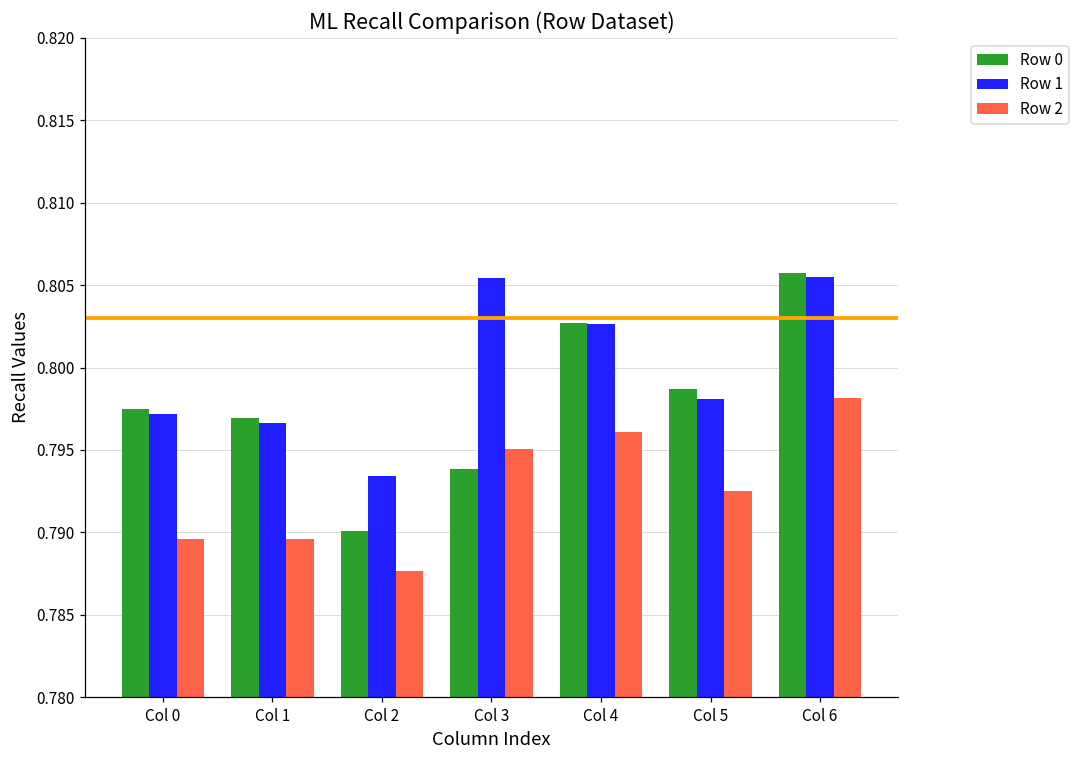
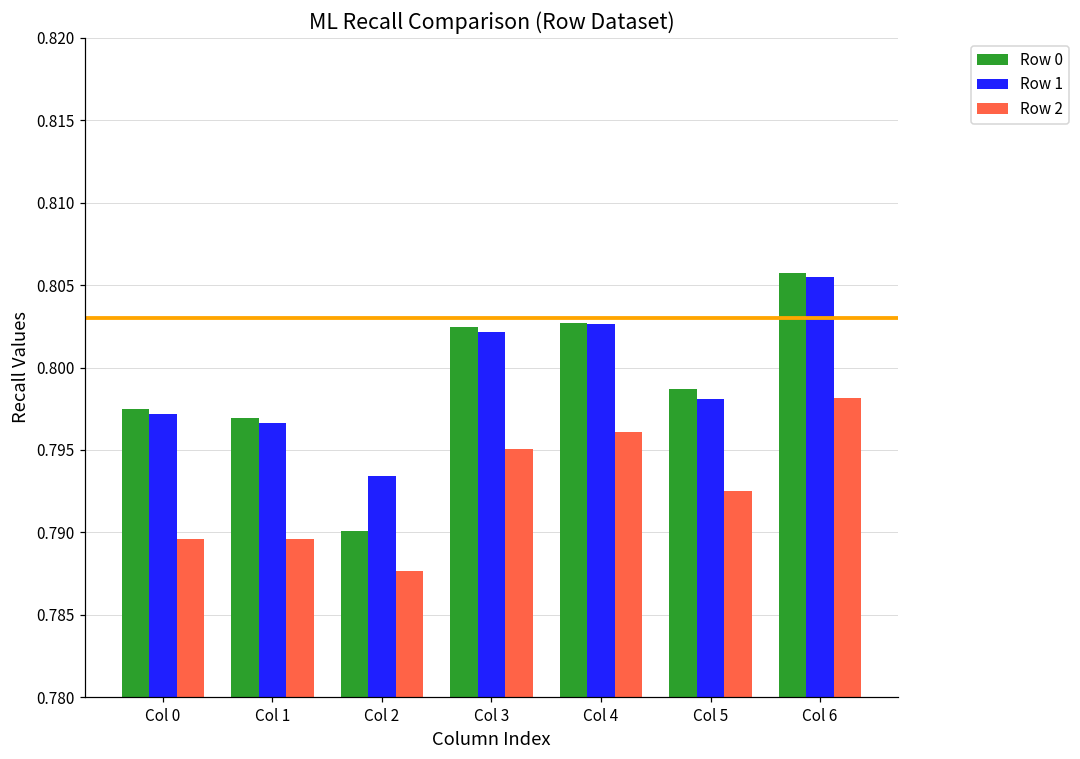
Row 0, Col 3: 0.7939 -> 0.8025
Row 1, Col 3: 0.8054 -> 0.8021
